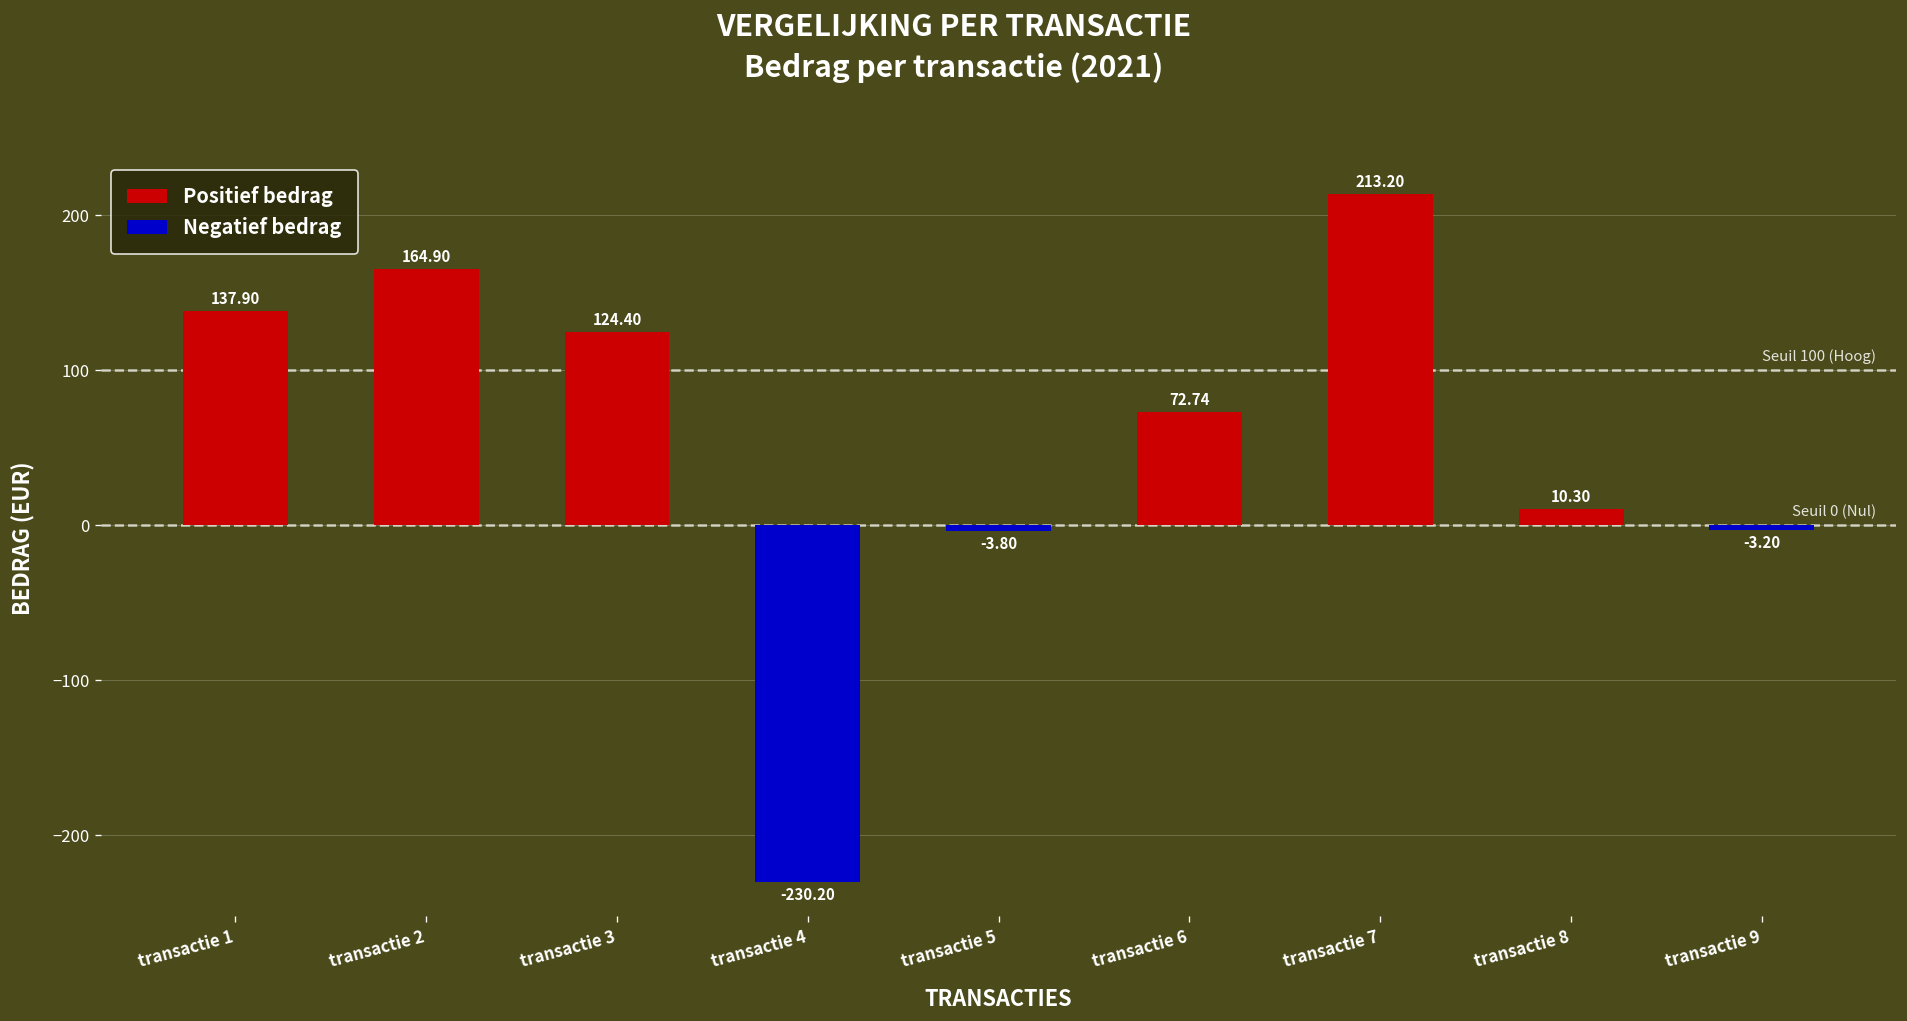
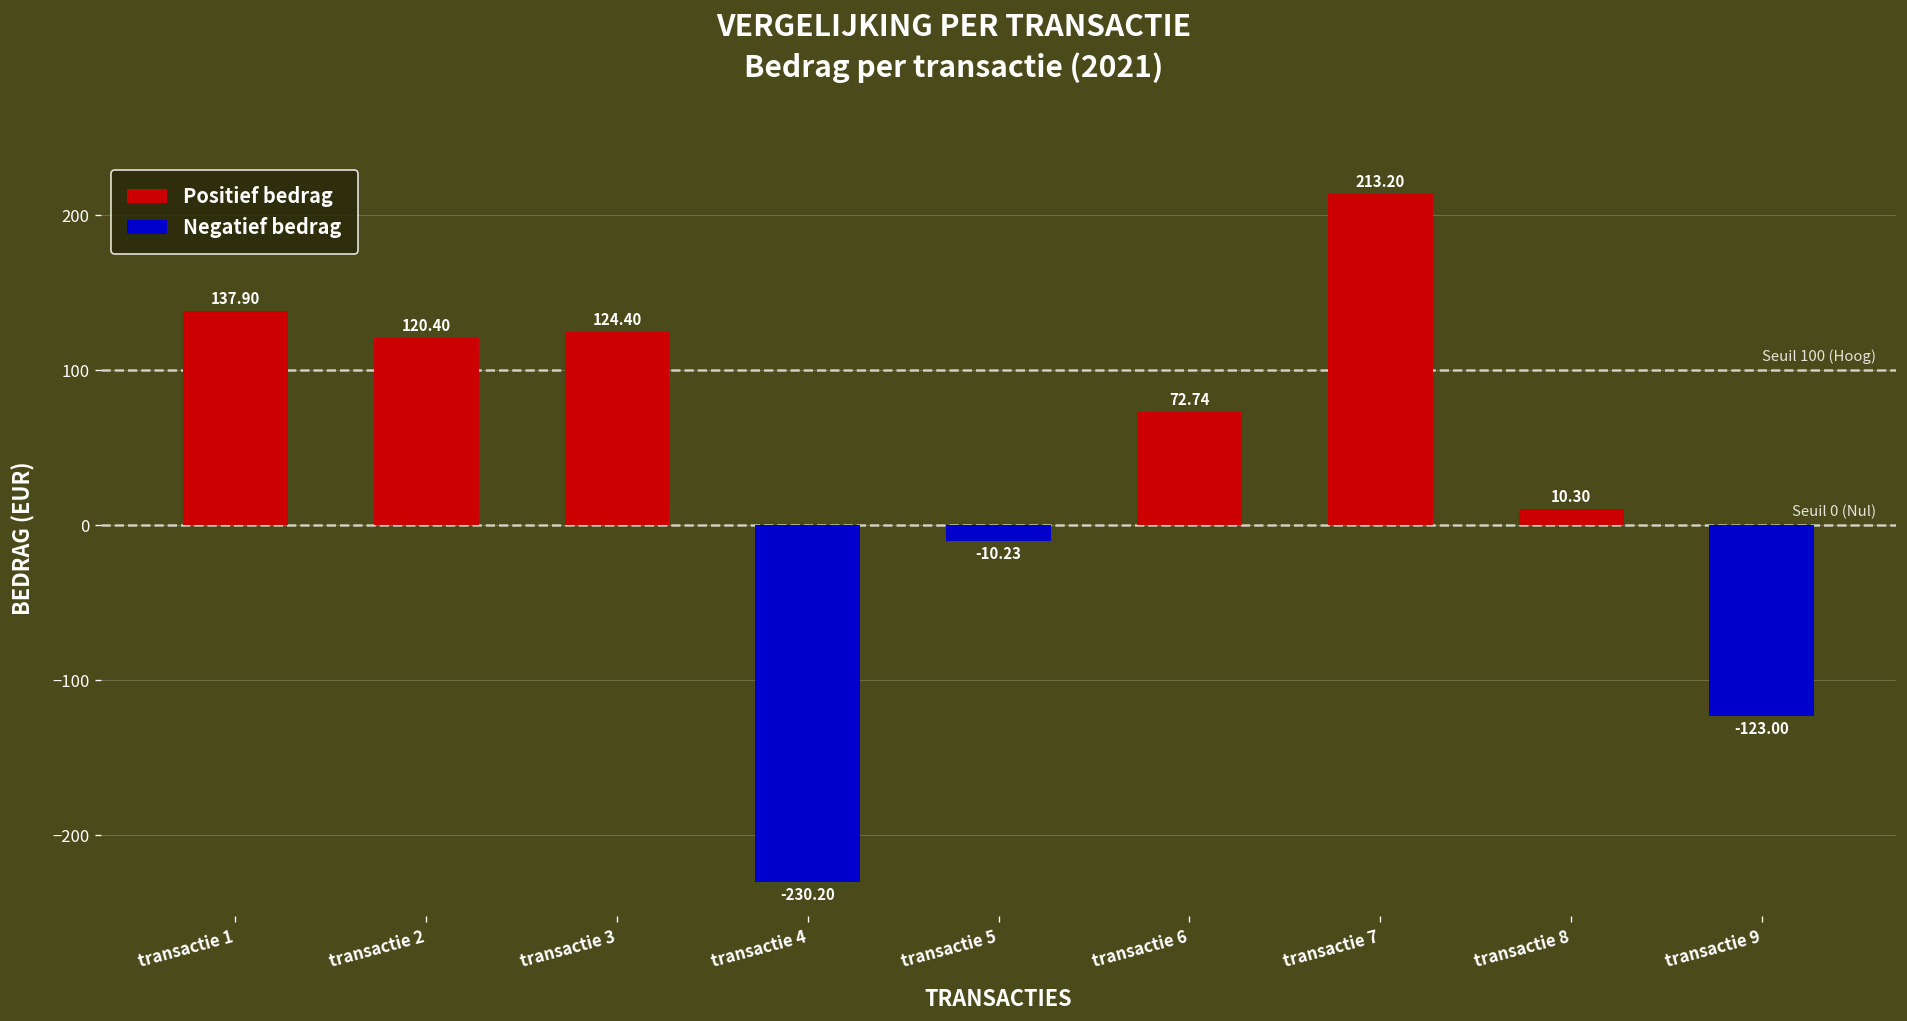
Positief bedrag, transactie 2: 164.90 -> 120.40
Negatief bedrag, transactie 5: -3.80 -> -10.23
Negatief bedrag, transactie 9: -3.20 -> -123.00
